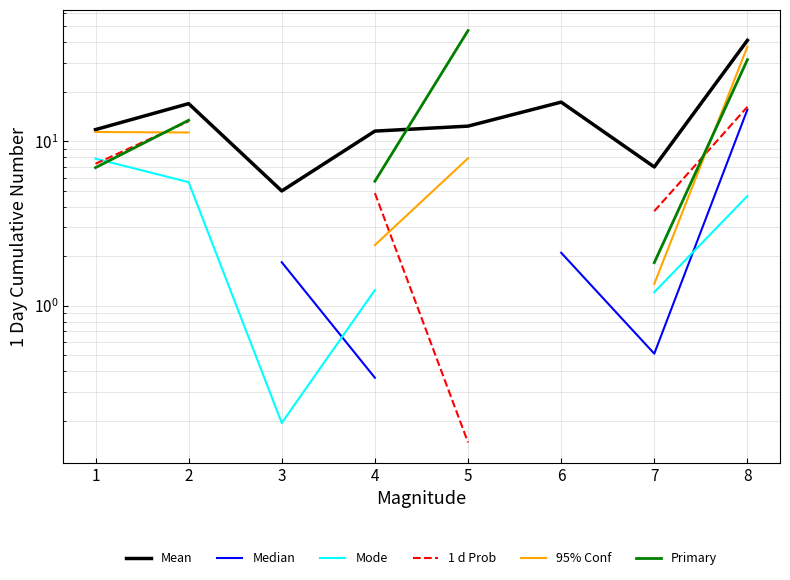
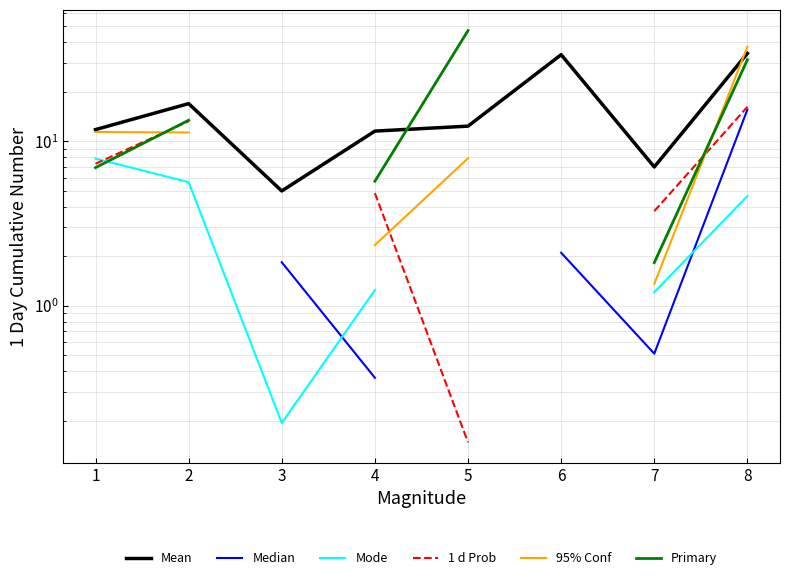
Mean, 6: 17 -> 33
Mean, 8: 41 -> 34
